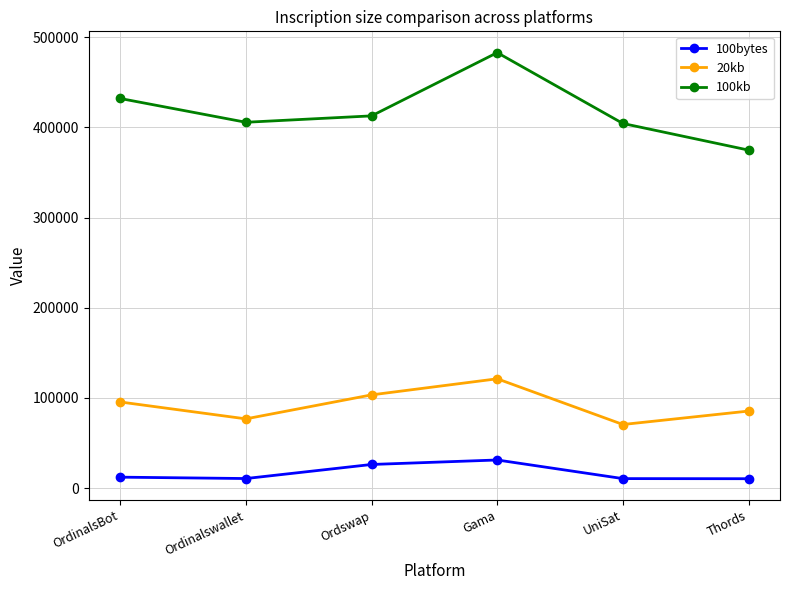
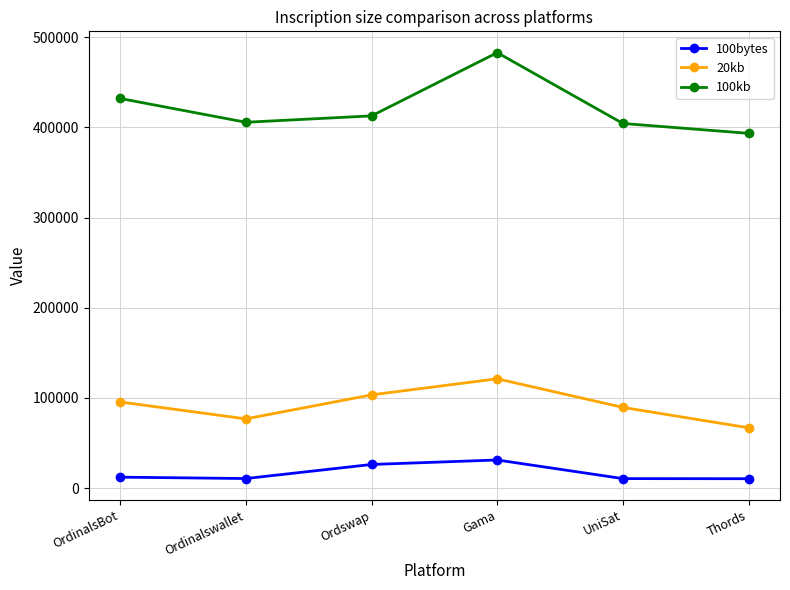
20kb, UniSat: 70000 -> 90000
20kb, Thords: 90000 -> 70000
100kb, Thords: 370000 -> 390000
